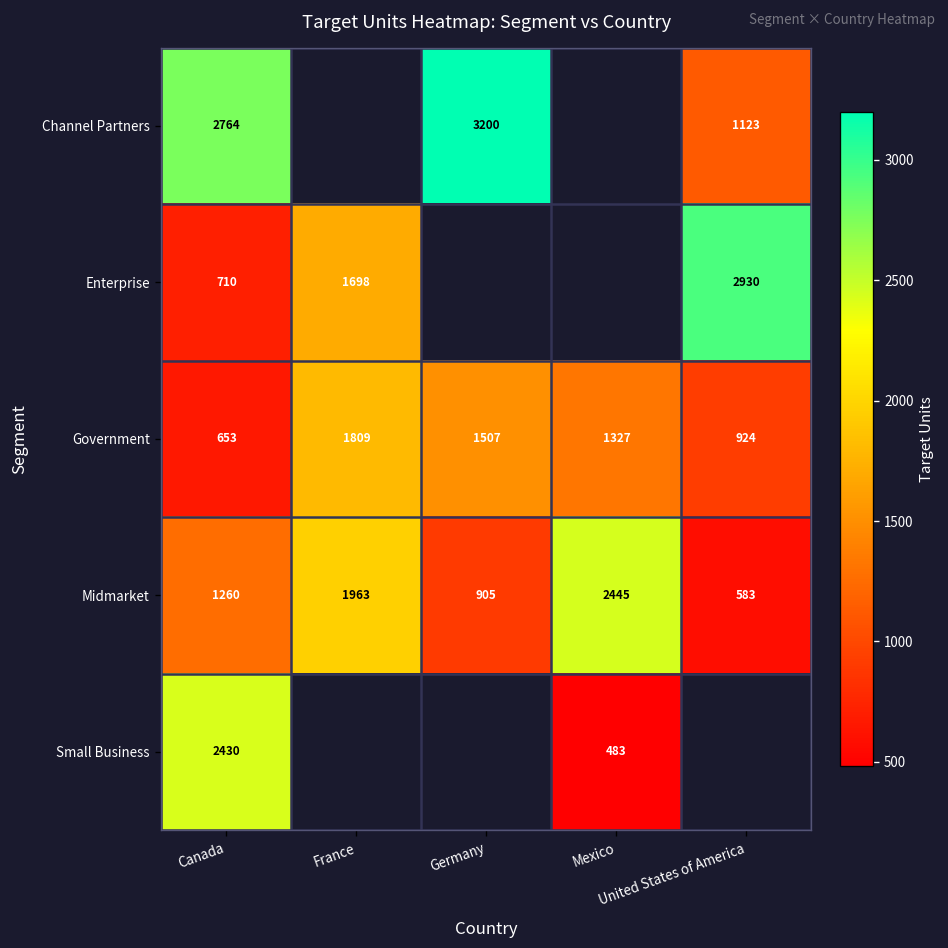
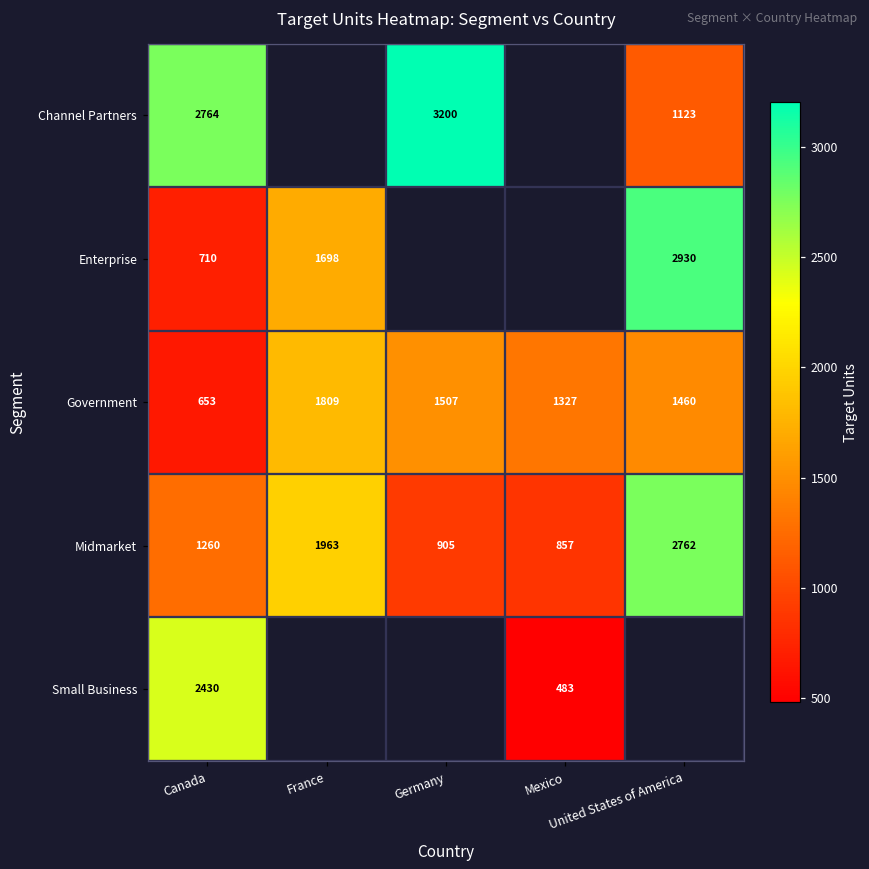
Government, United States of America: 924 -> 1460
Midmarket, Mexico: 2445 -> 857
Midmarket, United States of America: 583 -> 2762
